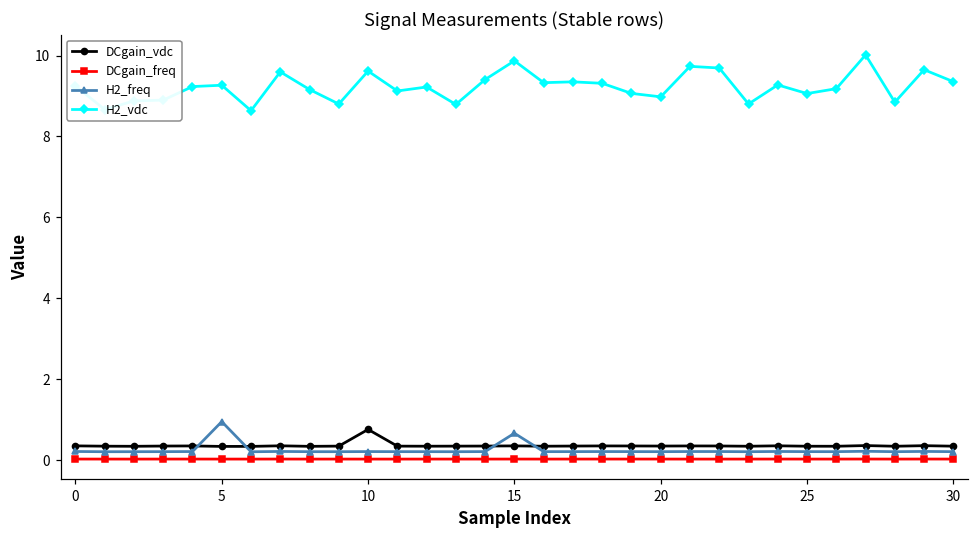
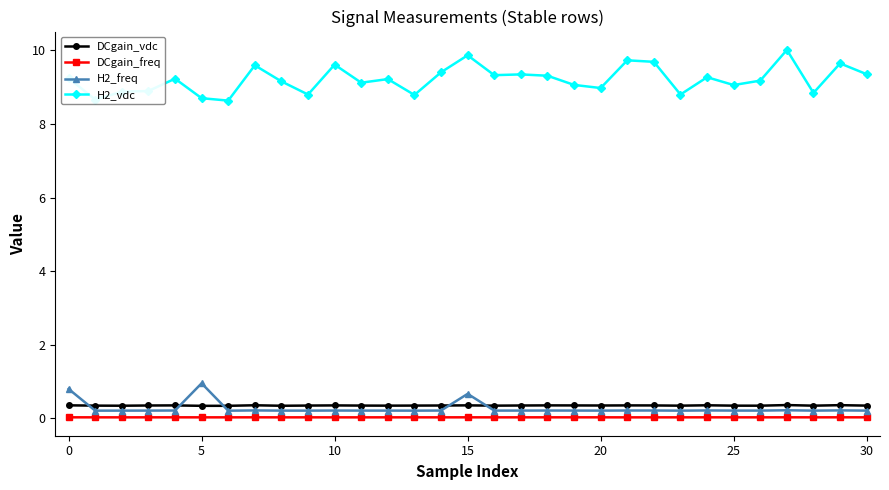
H2_freq, 0: 0.2 -> 0.8
H2_vdc, 5: 9.3 -> 8.7
DCgain_vdc, 10: 0.8 -> 0.4
